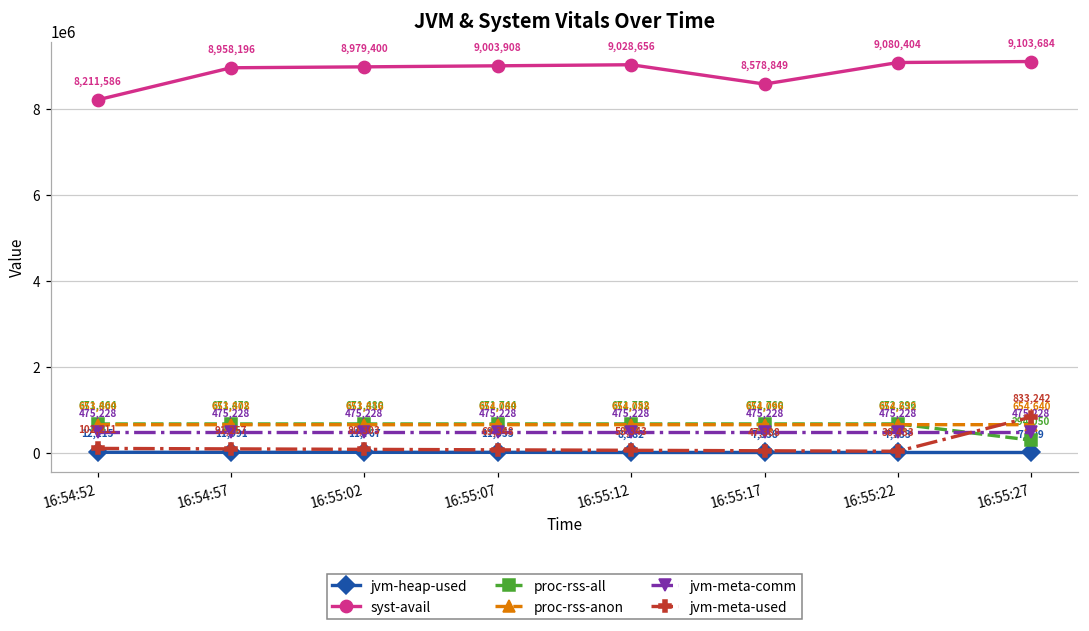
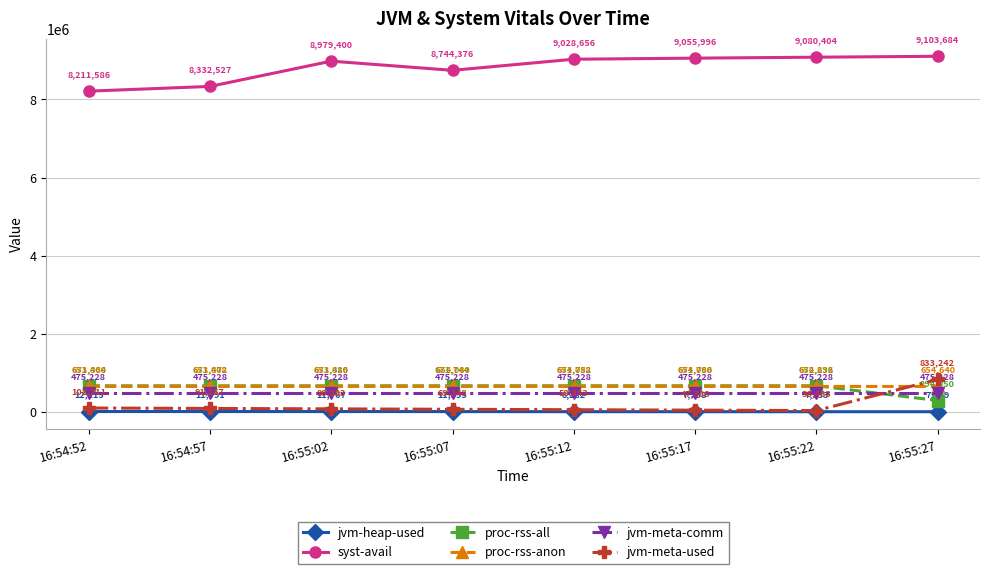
syst-avail, 16:54:57: 8,958,196 -> 8,332,527
syst-avail, 16:55:07: 9,003,908 -> 8,744,376
syst-avail, 16:55:17: 8,578,849 -> 9,055,996
